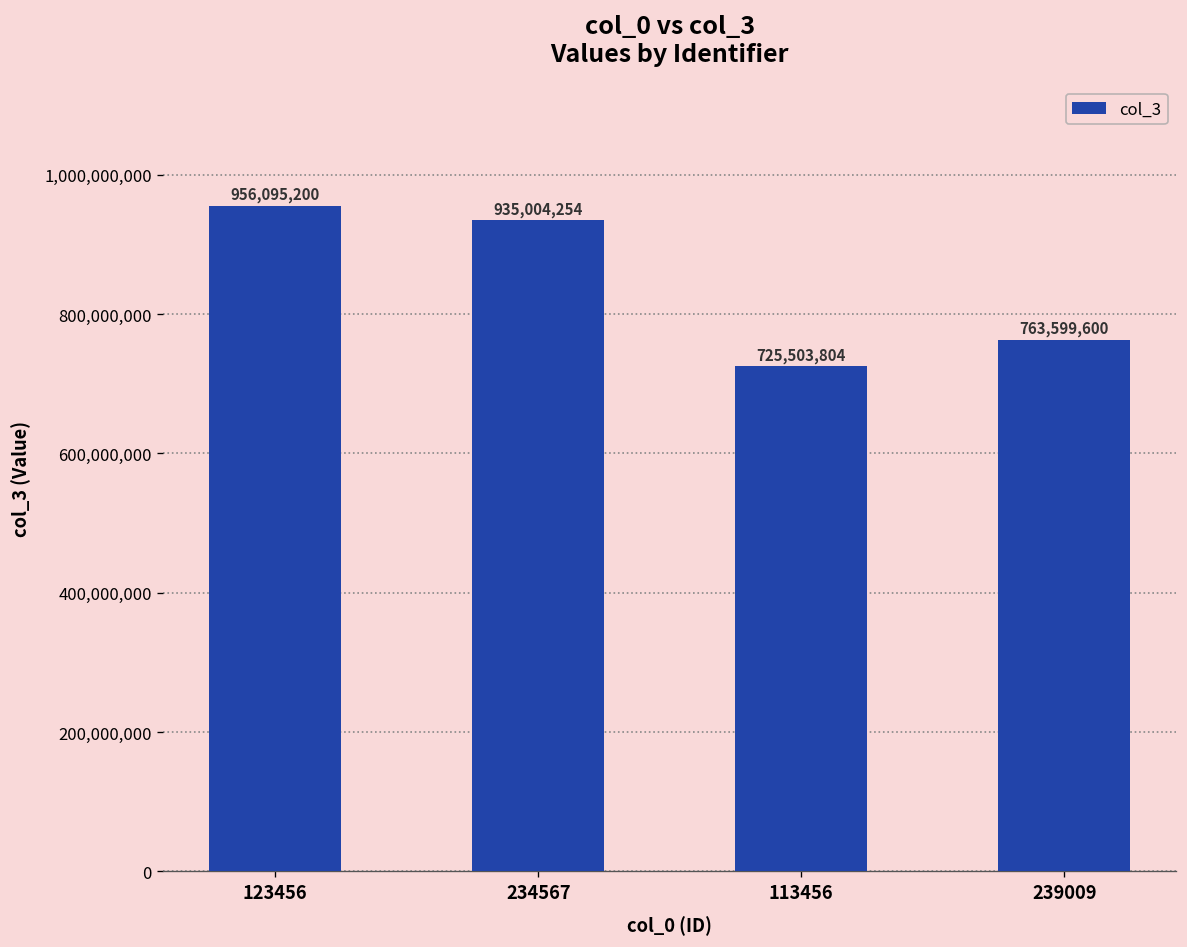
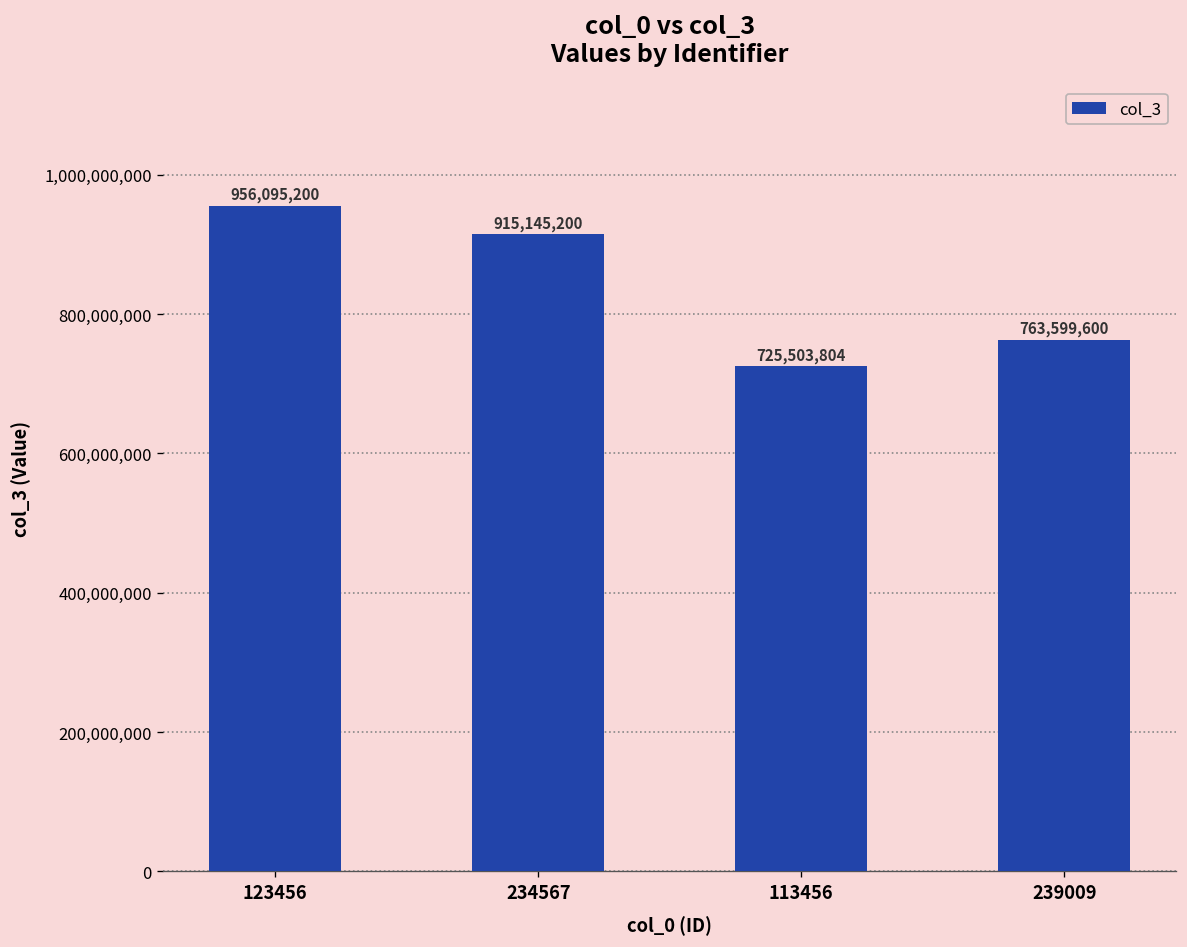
234567: 935,004,254 -> 915,145,200
